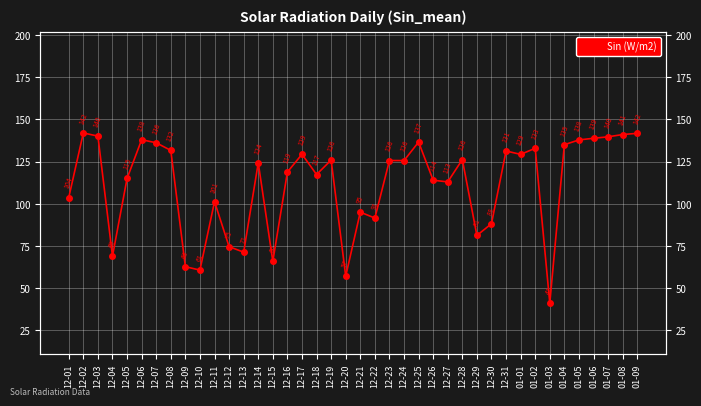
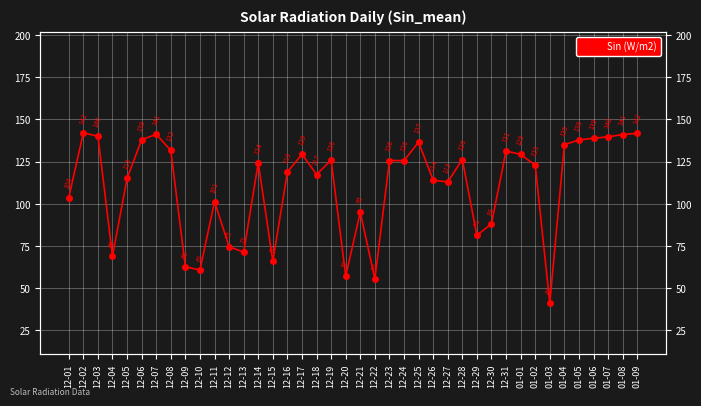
12-07: 136 -> 141
12-22: 91 -> 55
01-02: 133 -> 123
